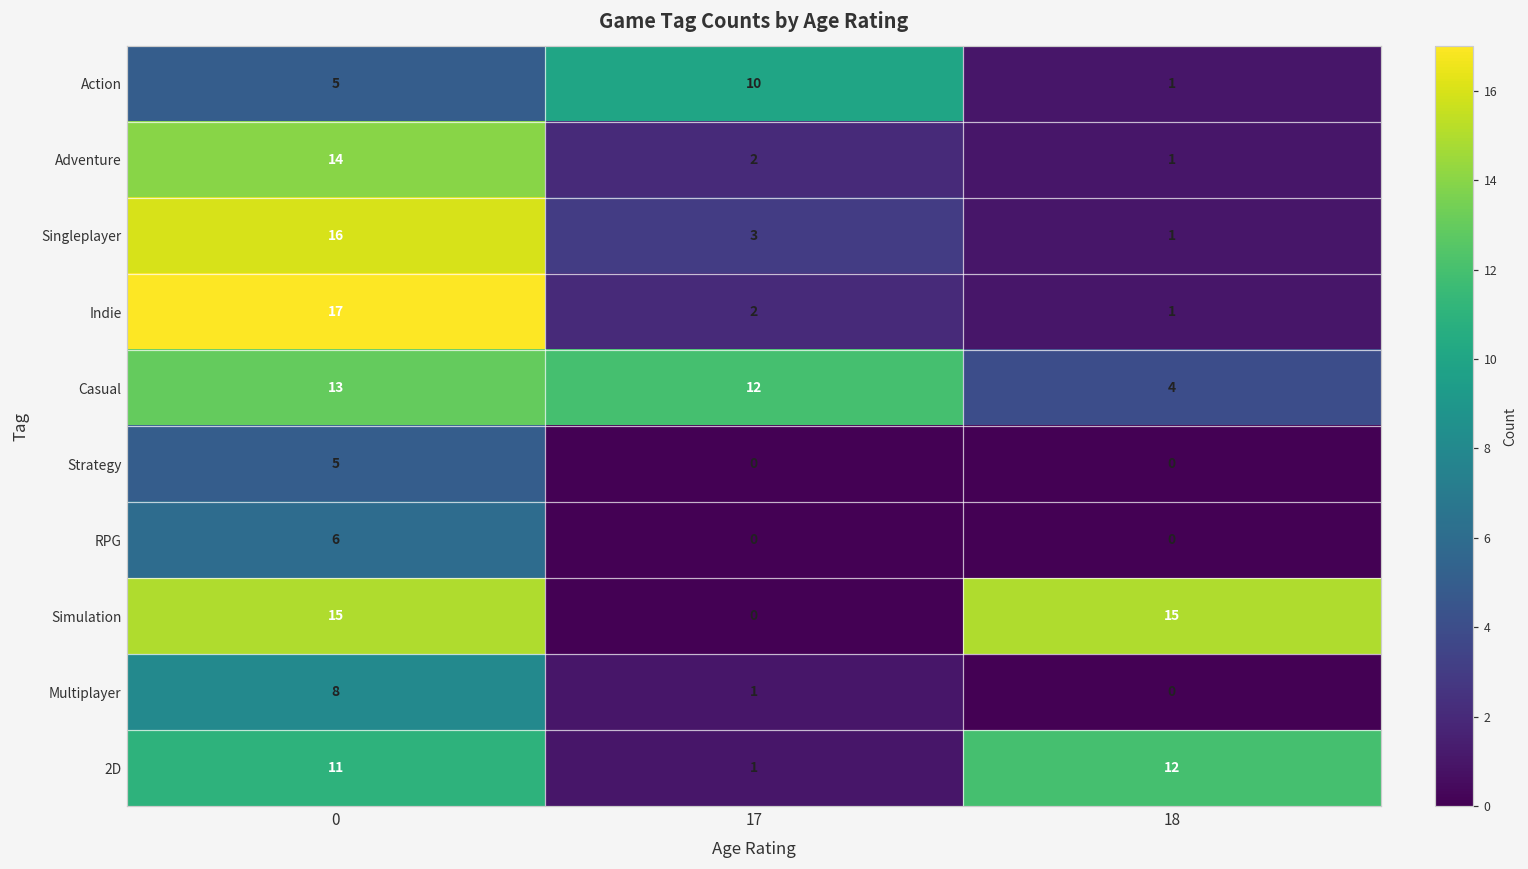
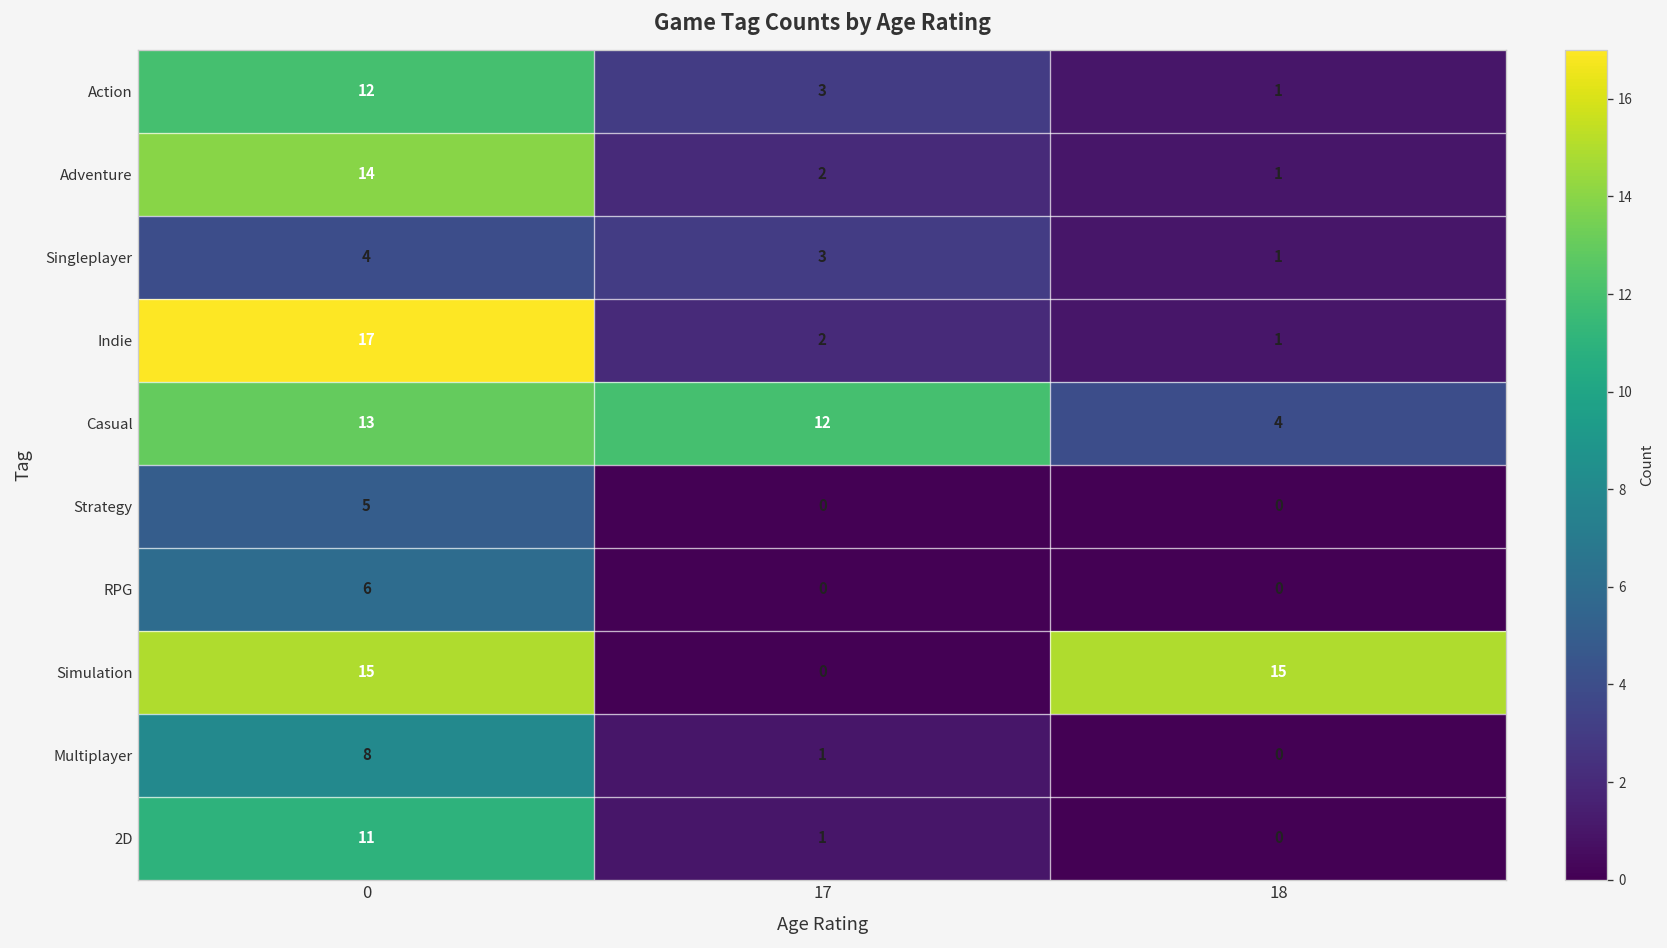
Action, 0: 5 -> 12
Action, 17: 10 -> 3
Singleplayer, 0: 16 -> 4
2D, 18: 12 -> 0
